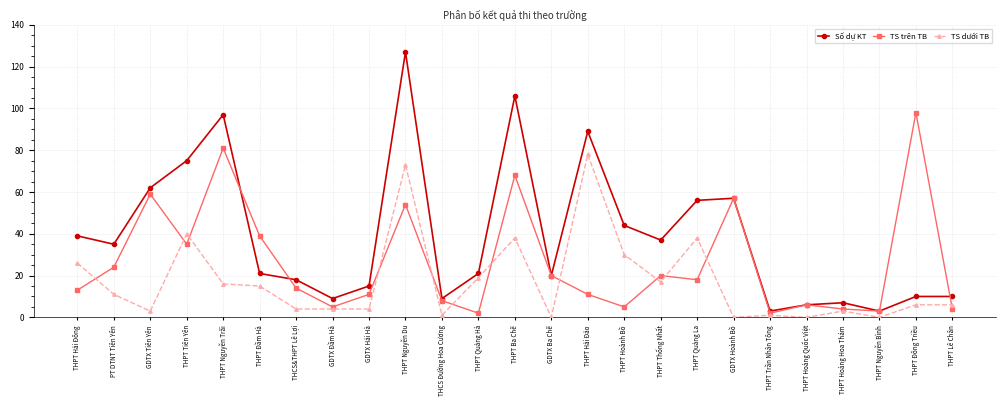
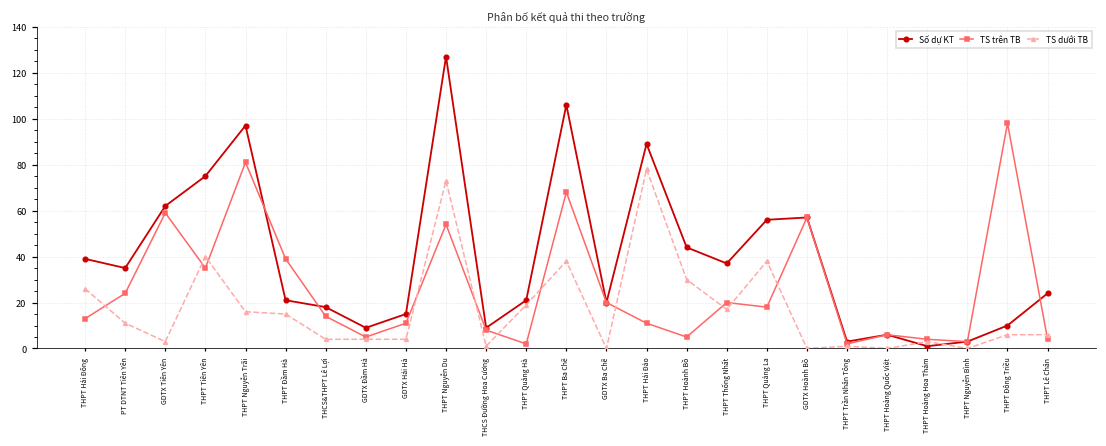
Số dự KT, THPT Hoàng Hoa Thám: 7 -> 1
Số dự KT, THPT Lê Chân: 10 -> 24
